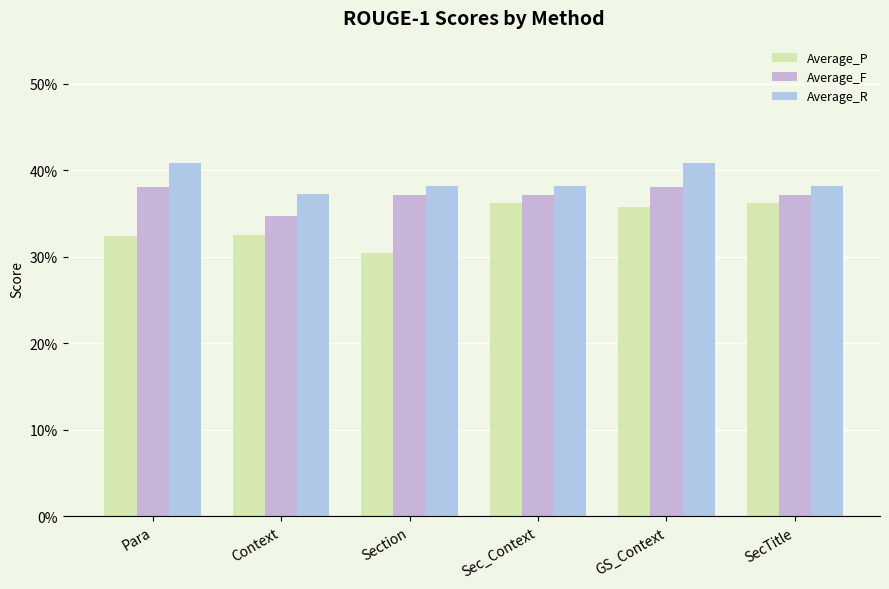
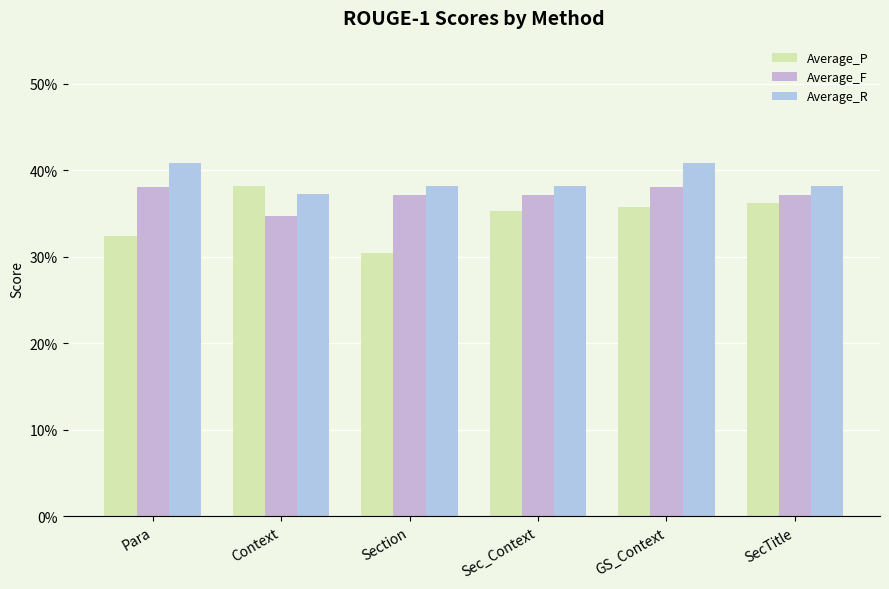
Average_P, Context: 33% -> 38%
Average_P, Sec_Context: 36% -> 35%
